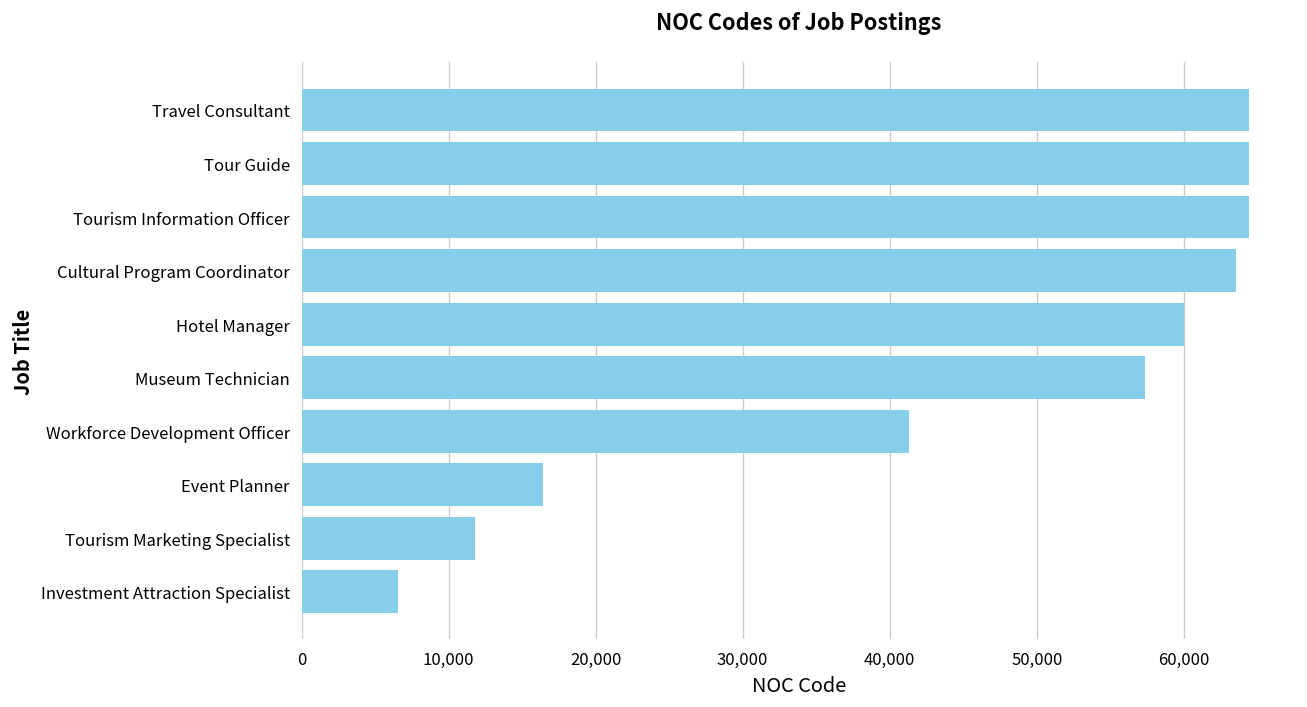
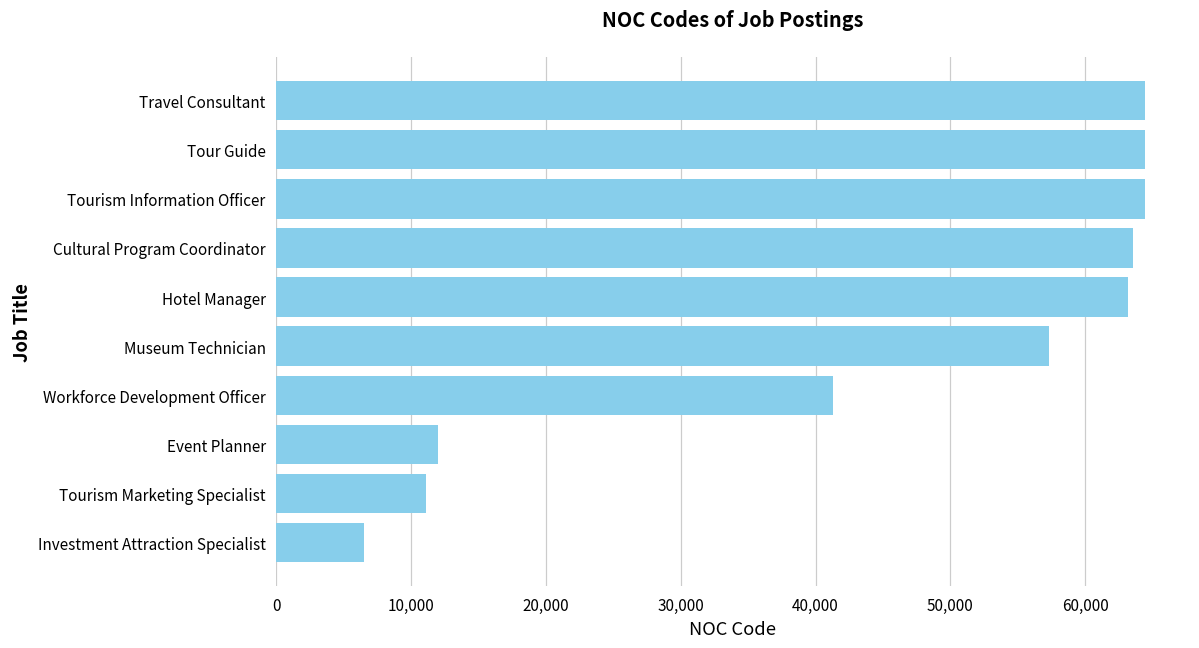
Hotel Manager: 60,000 -> 63,200
Event Planner: 16,400 -> 12,000
Tourism Marketing Specialist: 11,800 -> 11,100
